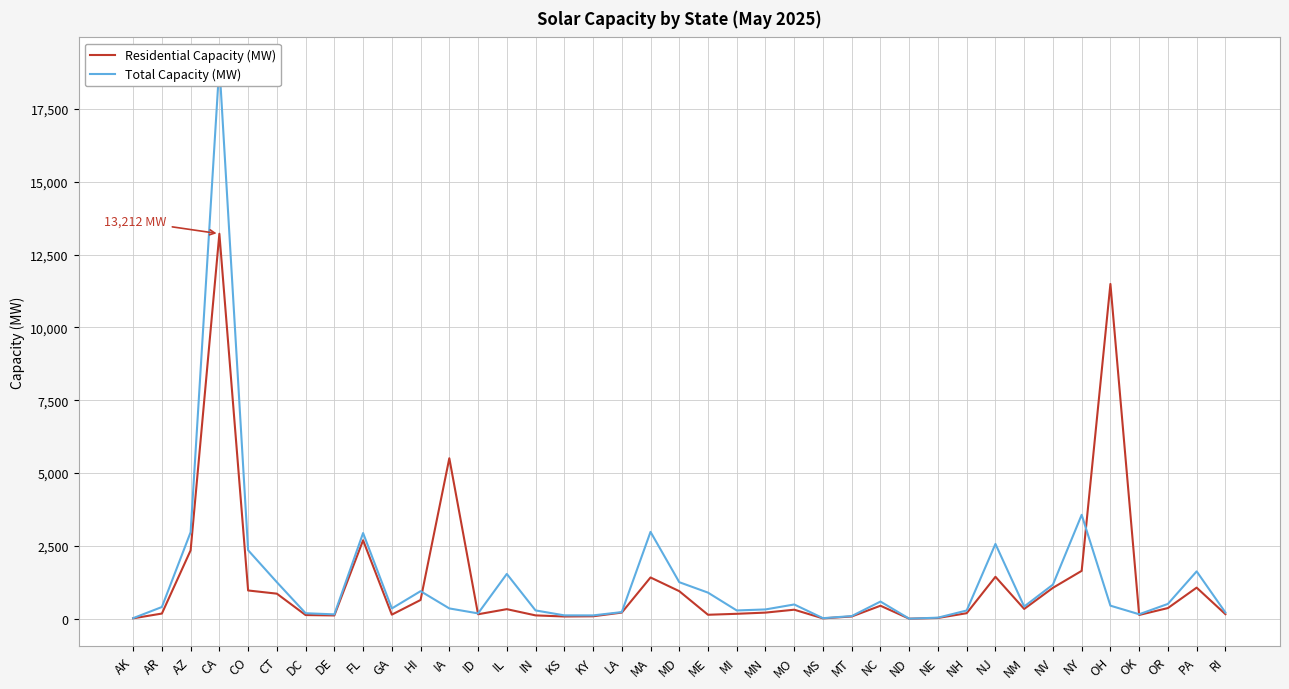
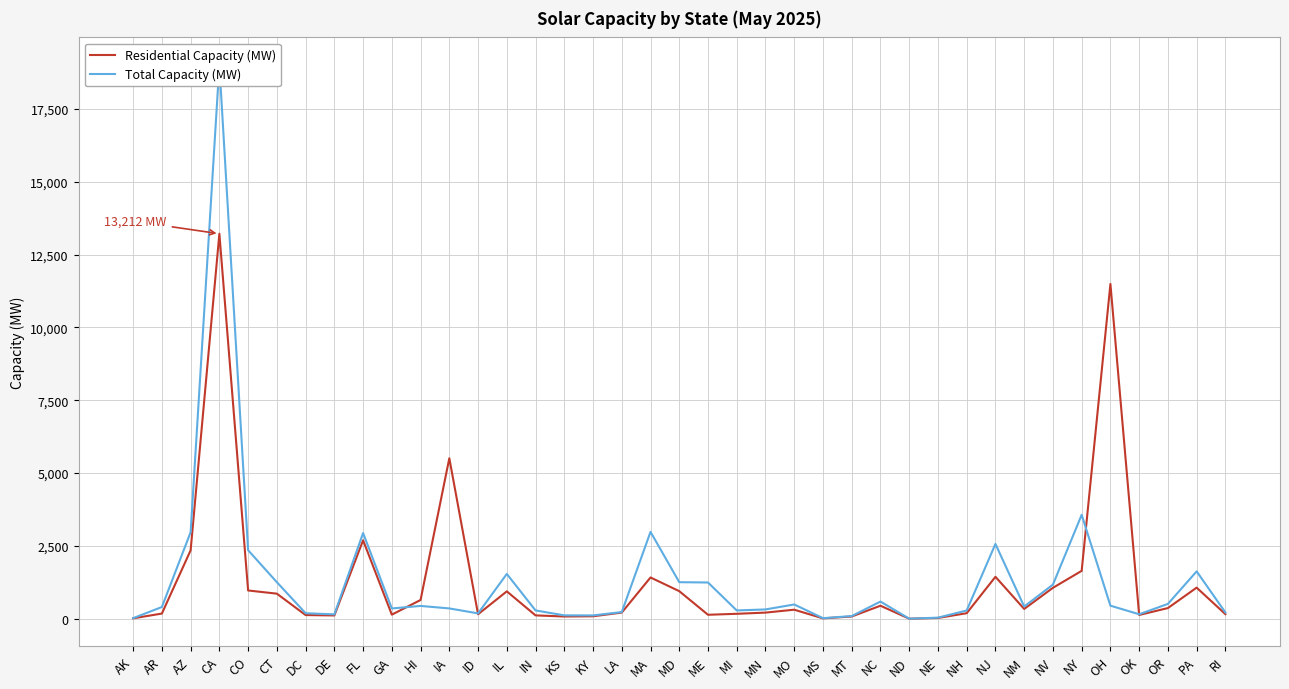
Total Capacity (MW), HI: 900 -> 400
Residential Capacity (MW), IL: 300 -> 900
Total Capacity (MW), ME: 900 -> 1,200
